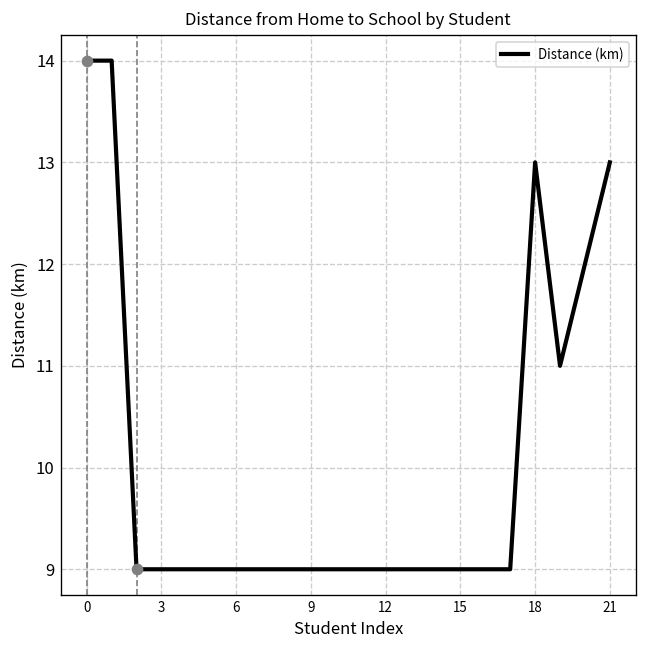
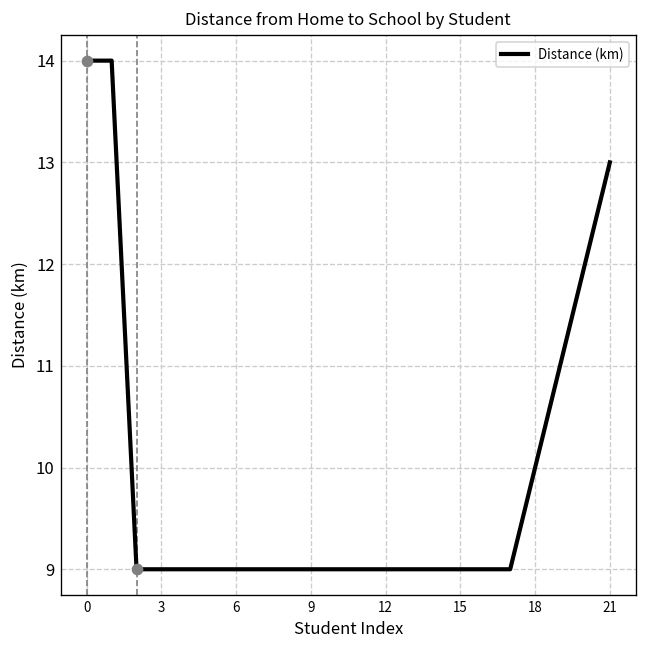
Distance (km), 18: 13 -> 10
